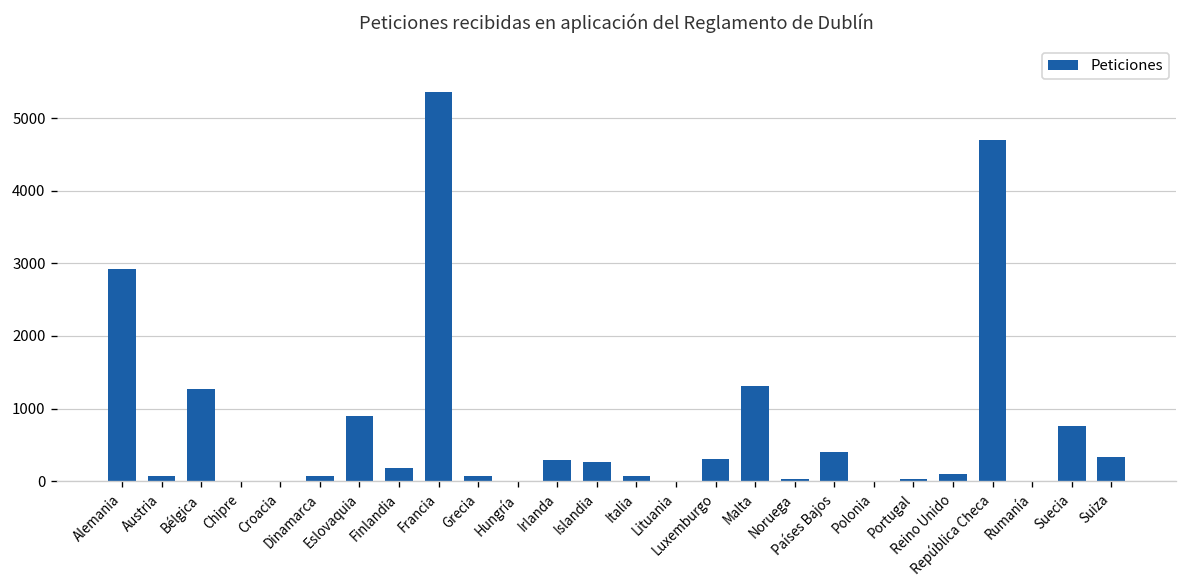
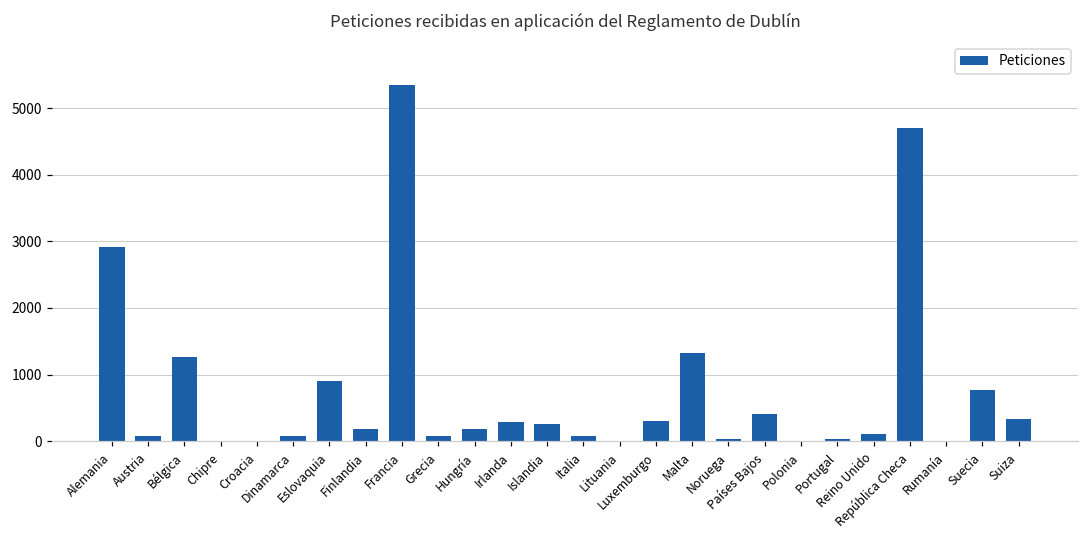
Hungría: 0 -> 200
